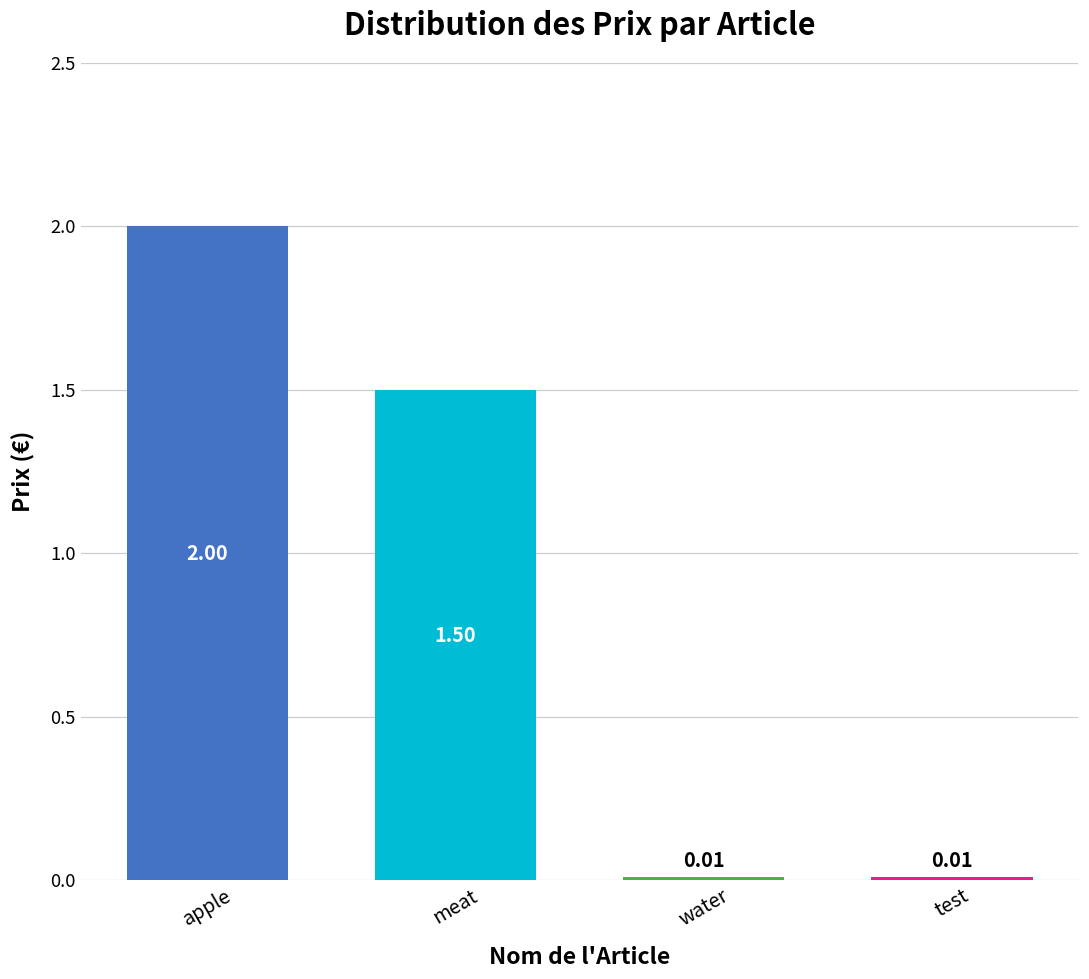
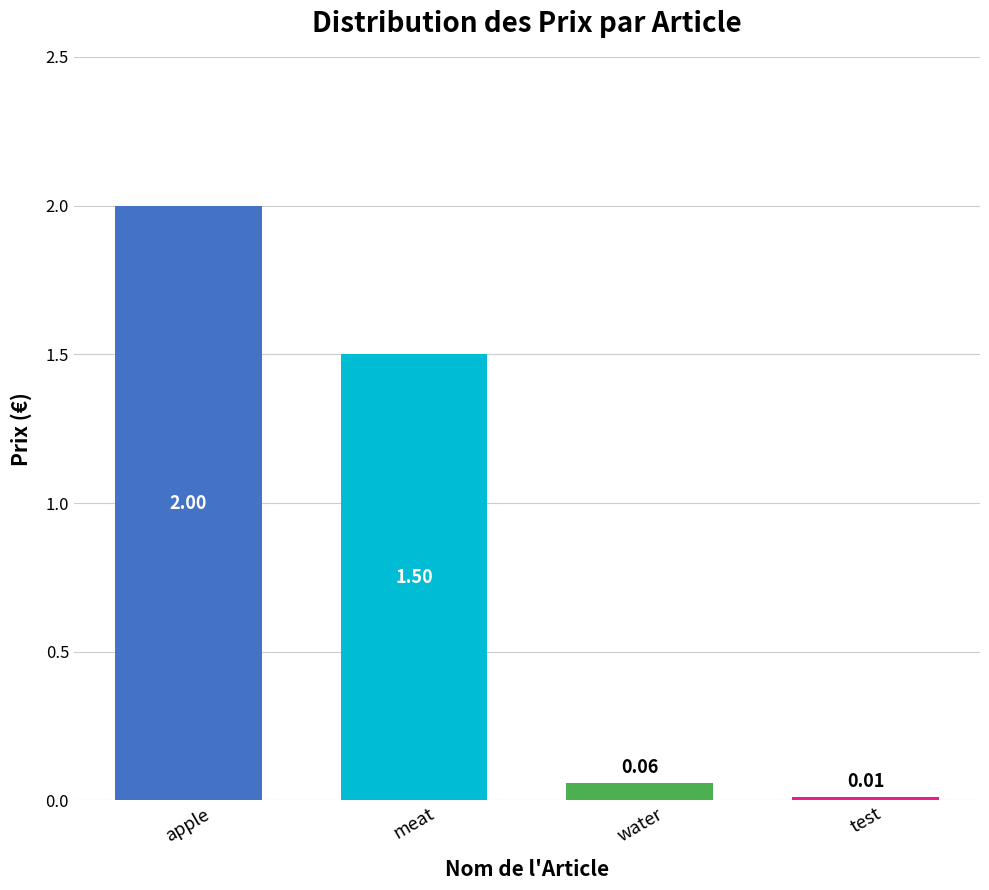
water: 0.01 -> 0.06
